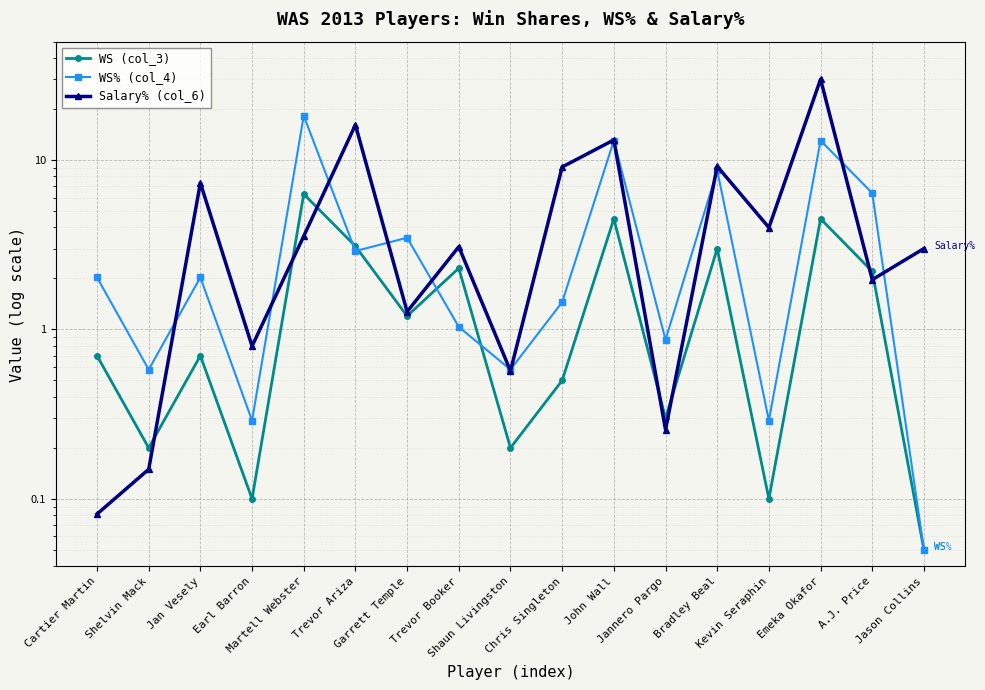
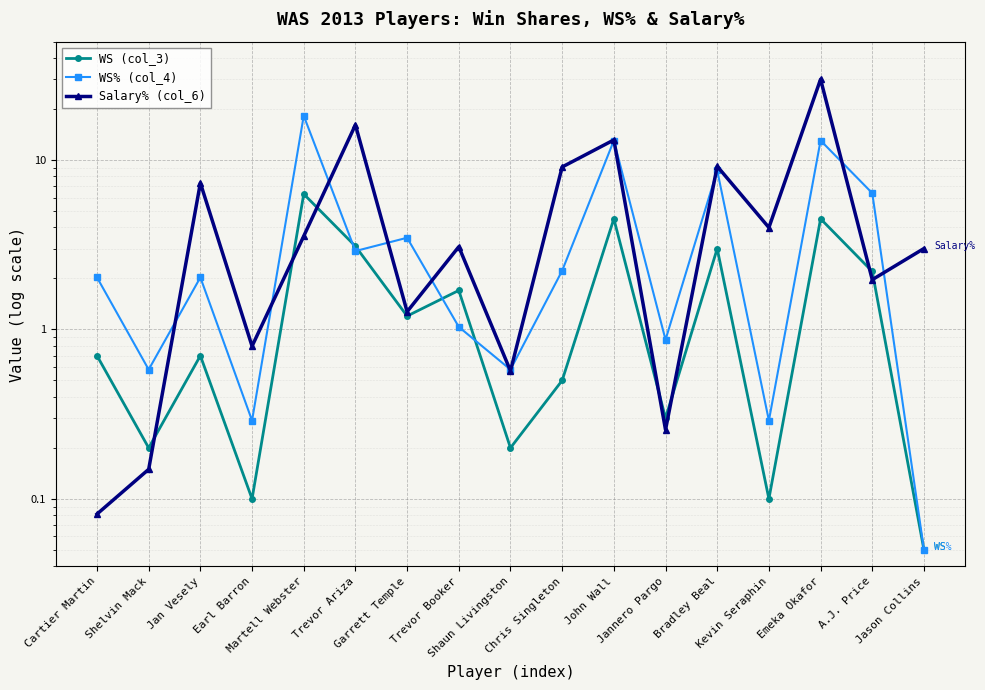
WS (col_3), Trevor Booker: 2.3 -> 1.7
WS% (col_4), Chris Singleton: 1.4 -> 2.2
